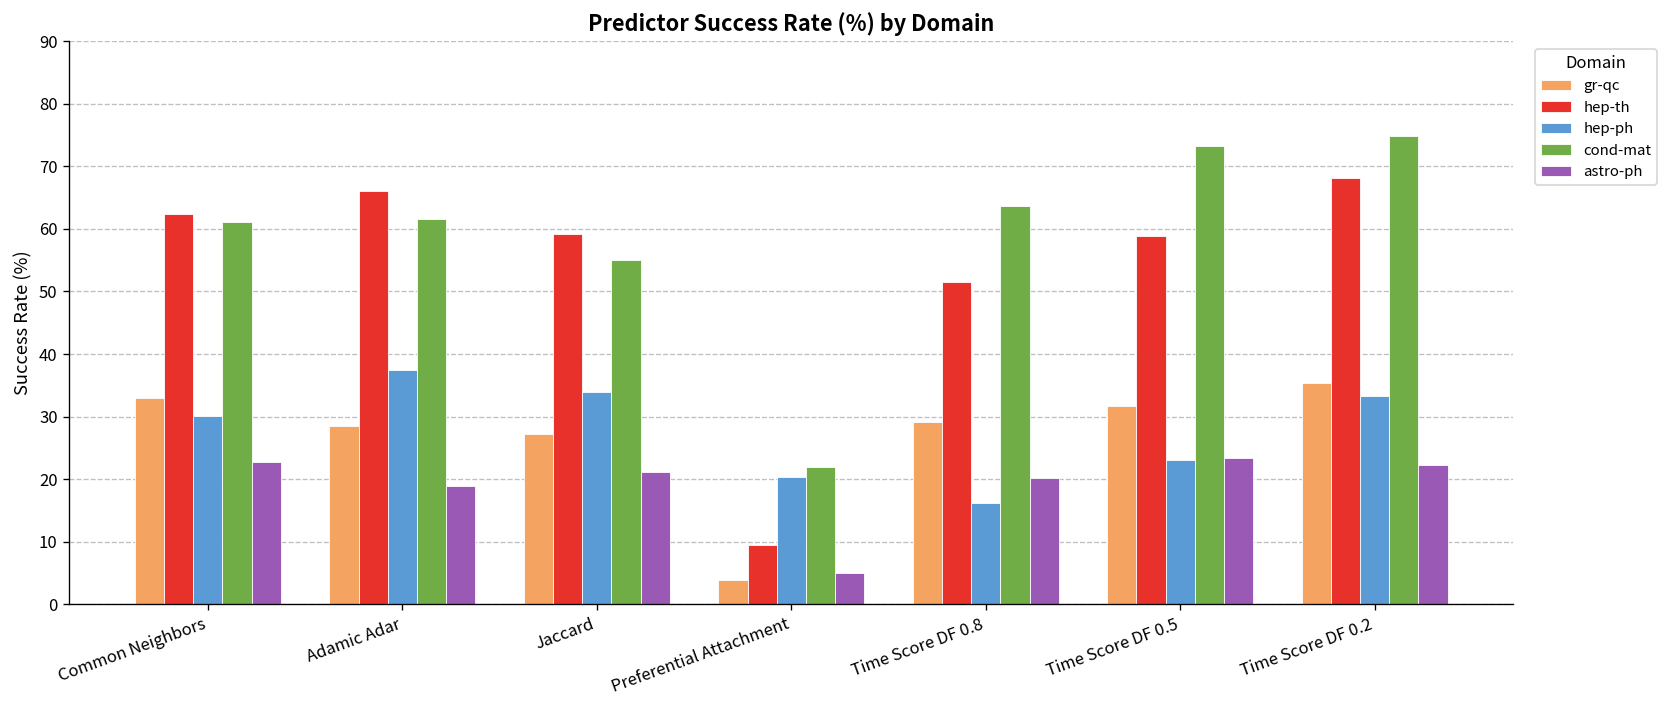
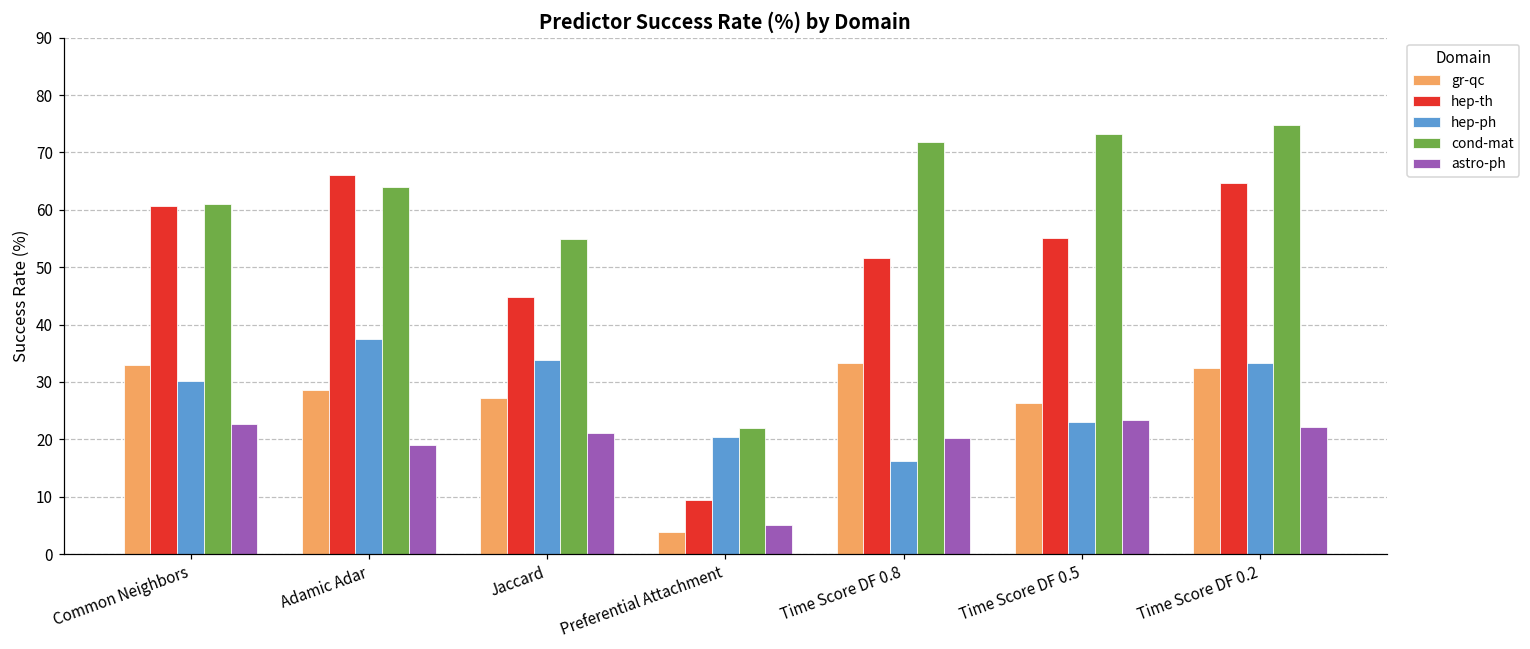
hep-th, Common Neighbors: 62 -> 61
cond-mat, Adamic Adar: 62 -> 64
hep-th, Jaccard: 59 -> 45
gr-qc, Time Score DF 0.8: 29 -> 33
cond-mat, Time Score DF 0.8: 64 -> 72
gr-qc, Time Score DF 0.5: 32 -> 26
hep-th, Time Score DF 0.5: 59 -> 55
gr-qc, Time Score DF 0.2: 35 -> 32
hep-th, Time Score DF 0.2: 68 -> 65
